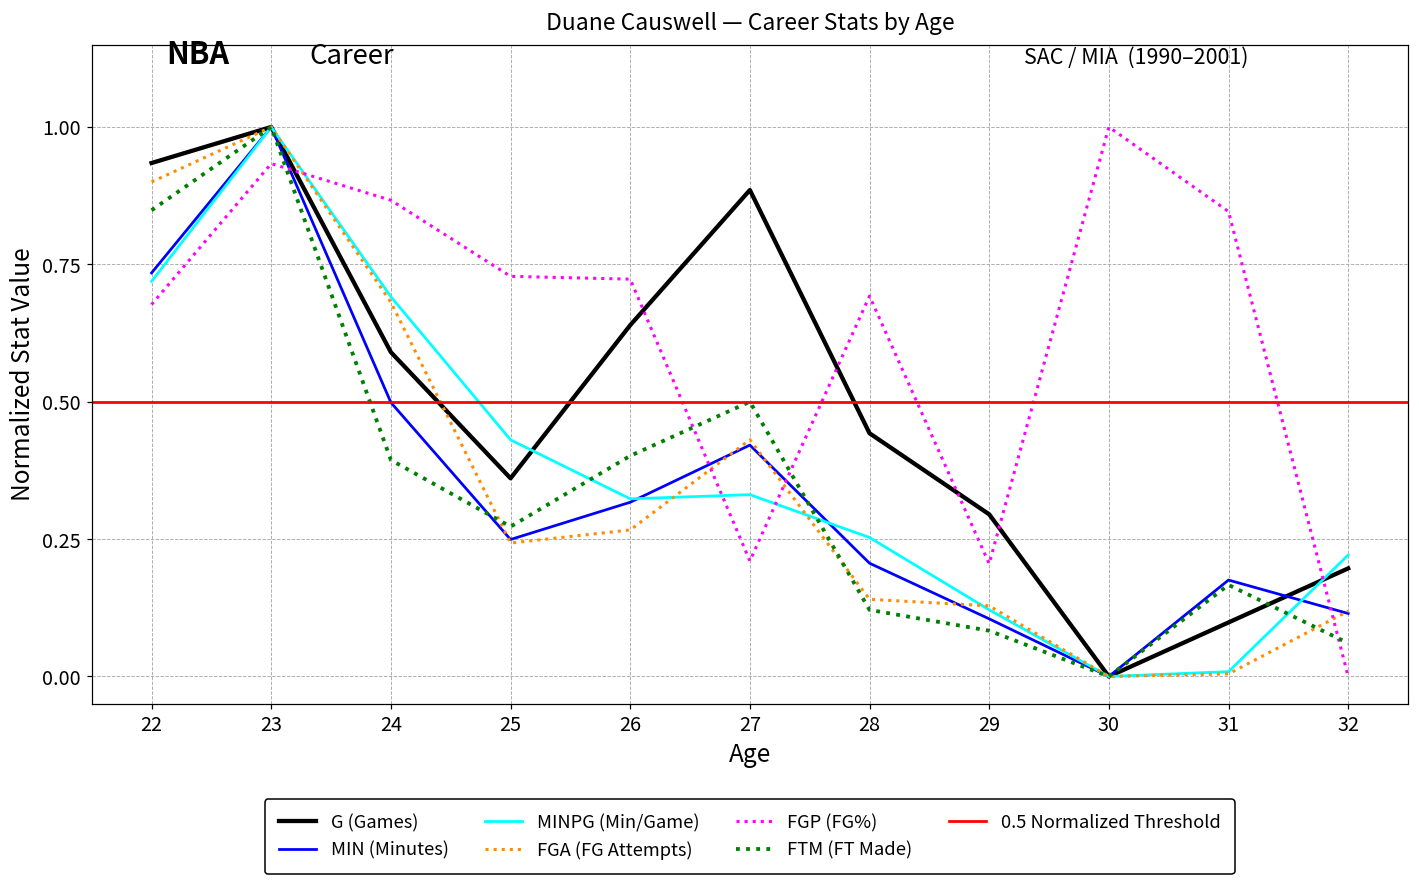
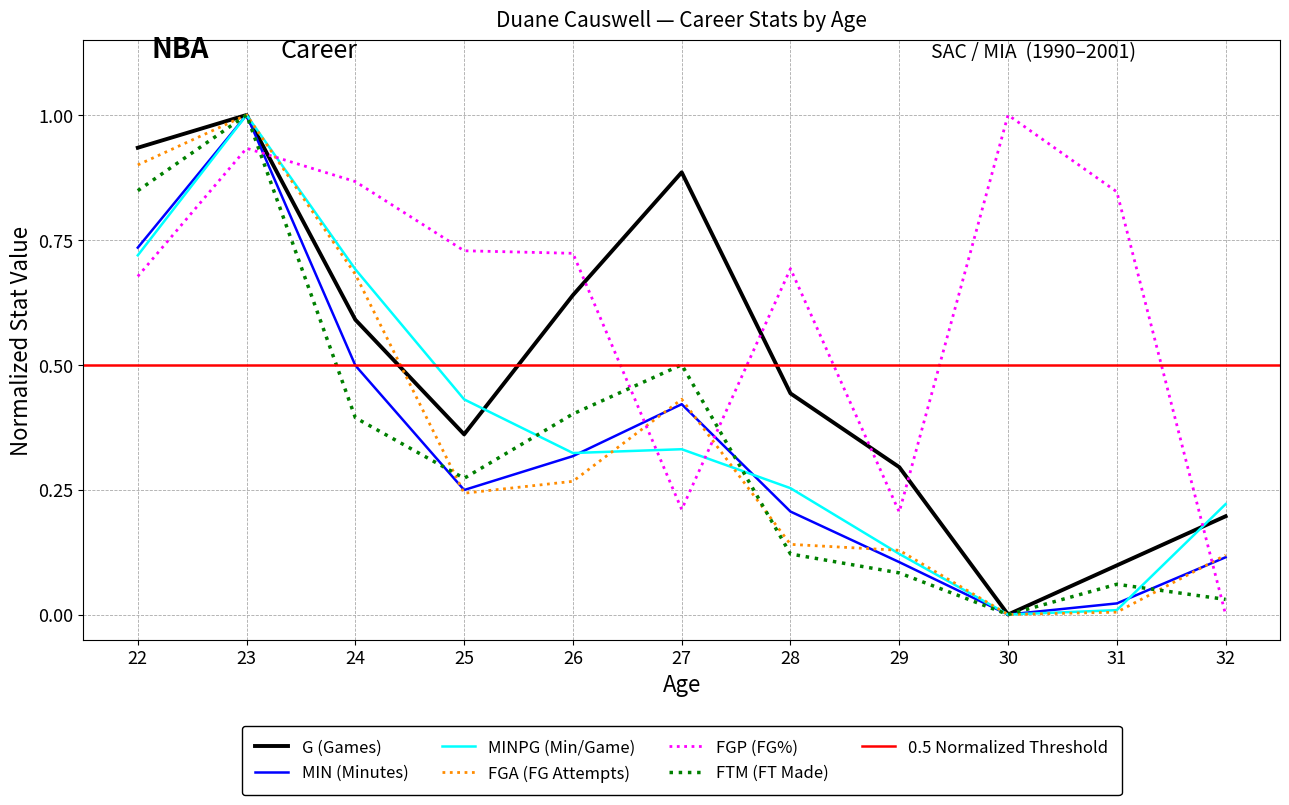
MIN (Minutes), 31: 0.18 -> 0.02
FTM (FT Made), 31: 0.17 -> 0.06
FTM (FT Made), 32: 0.06 -> 0.03
